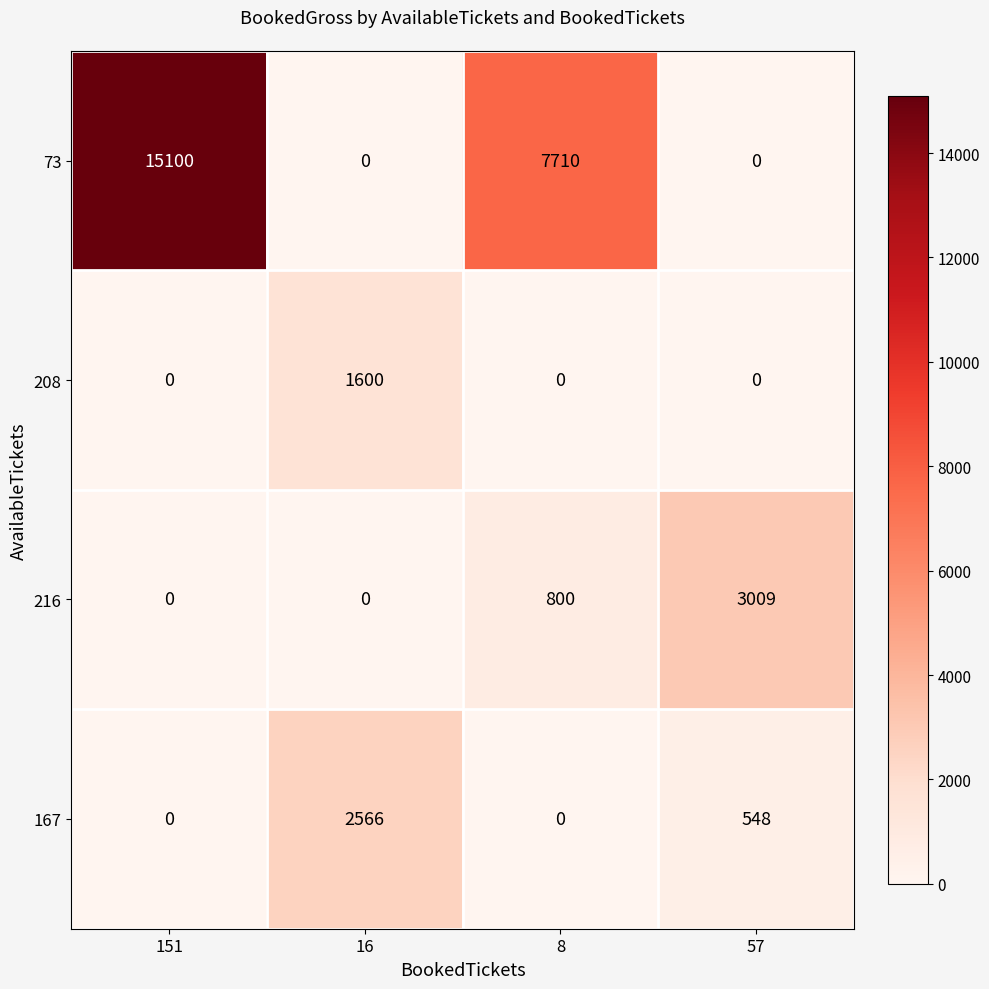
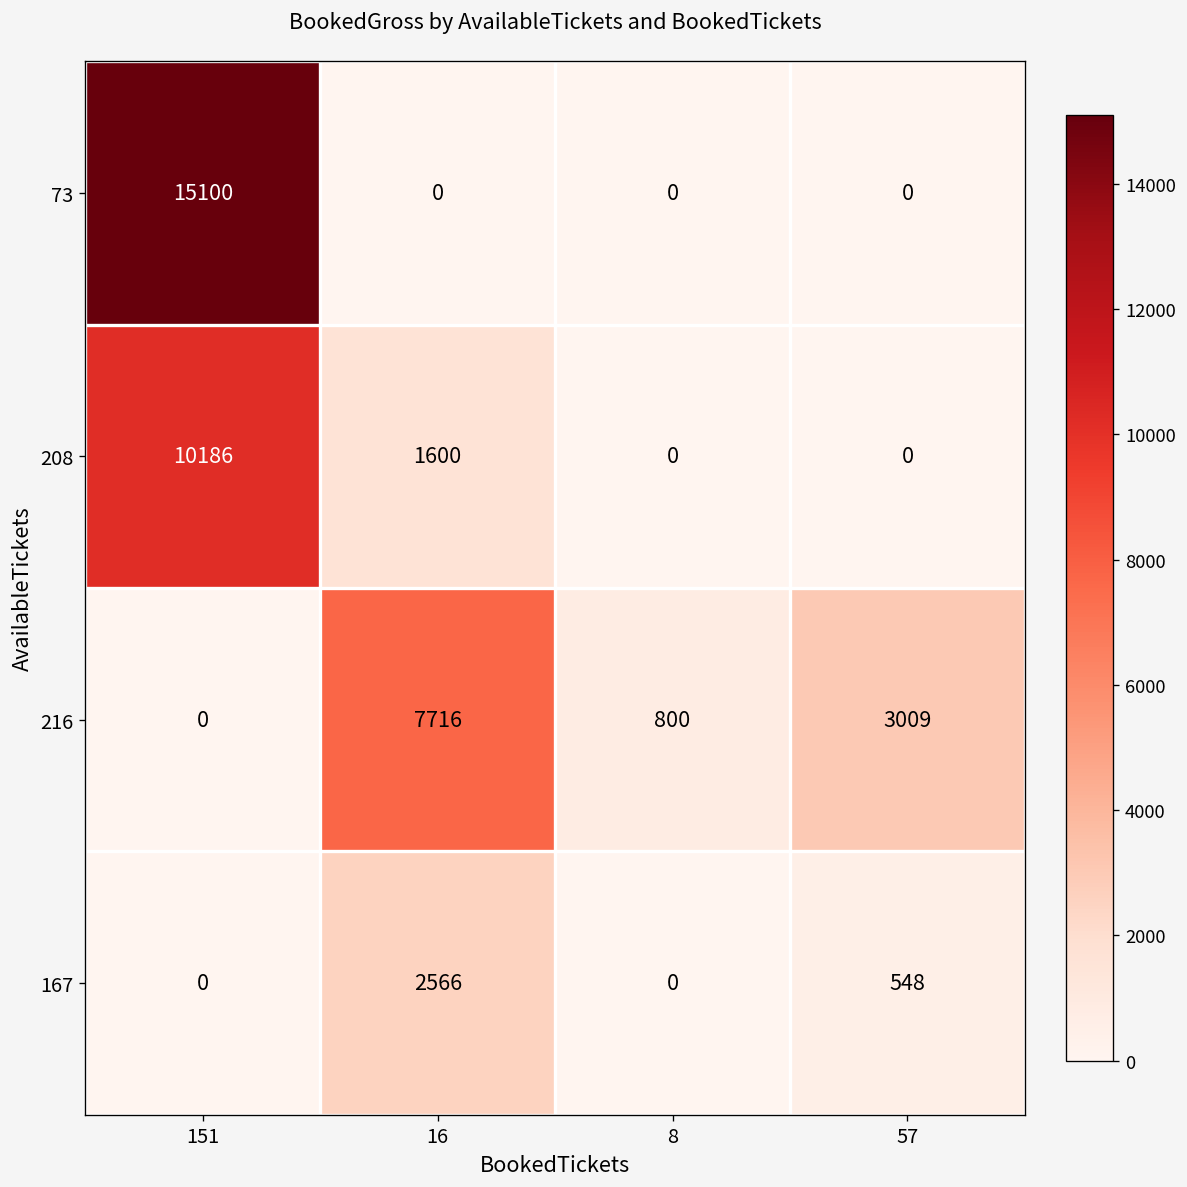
73, 8: 7710 -> 0
208, 151: 0 -> 10186
216, 16: 0 -> 7716
